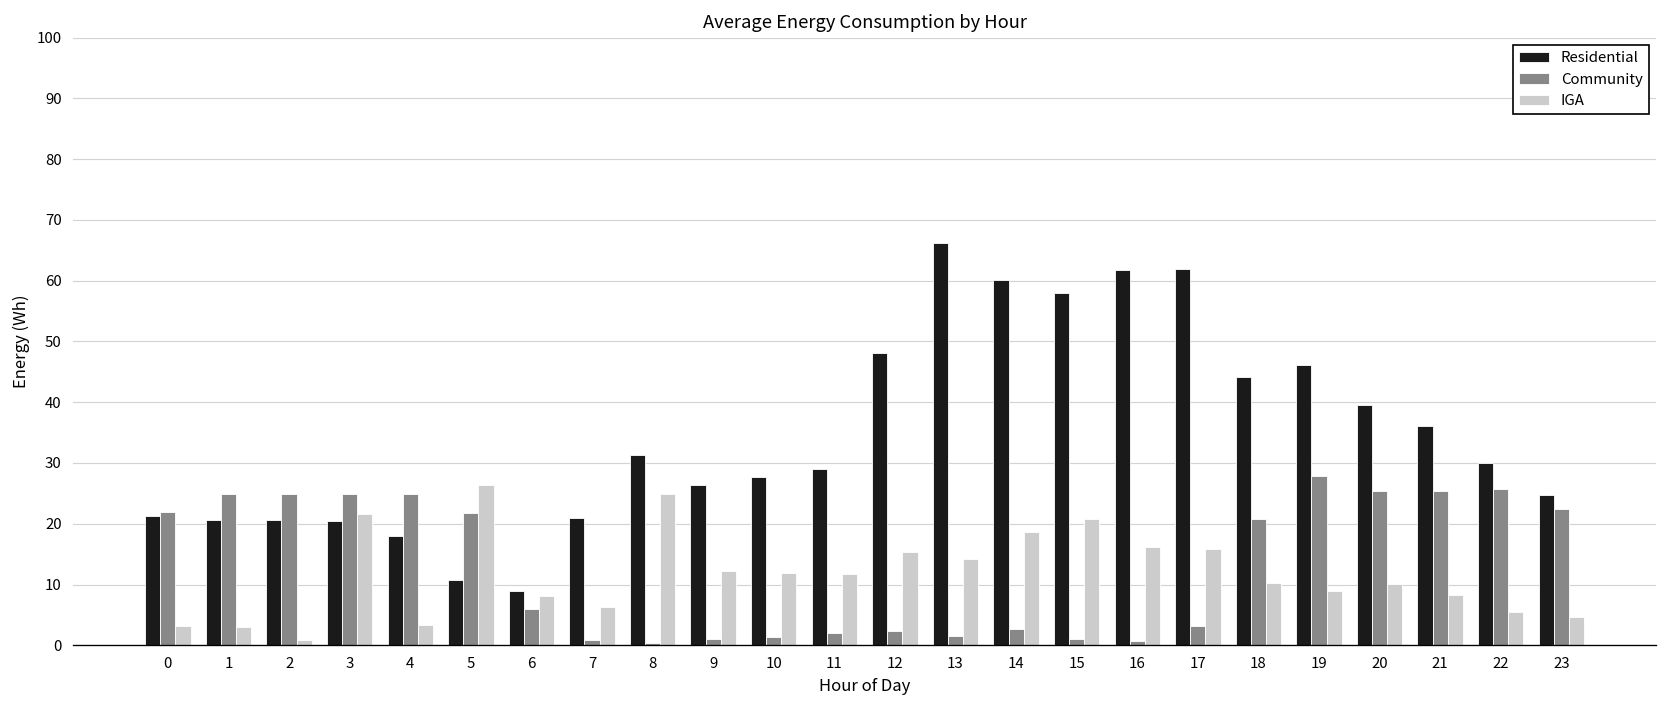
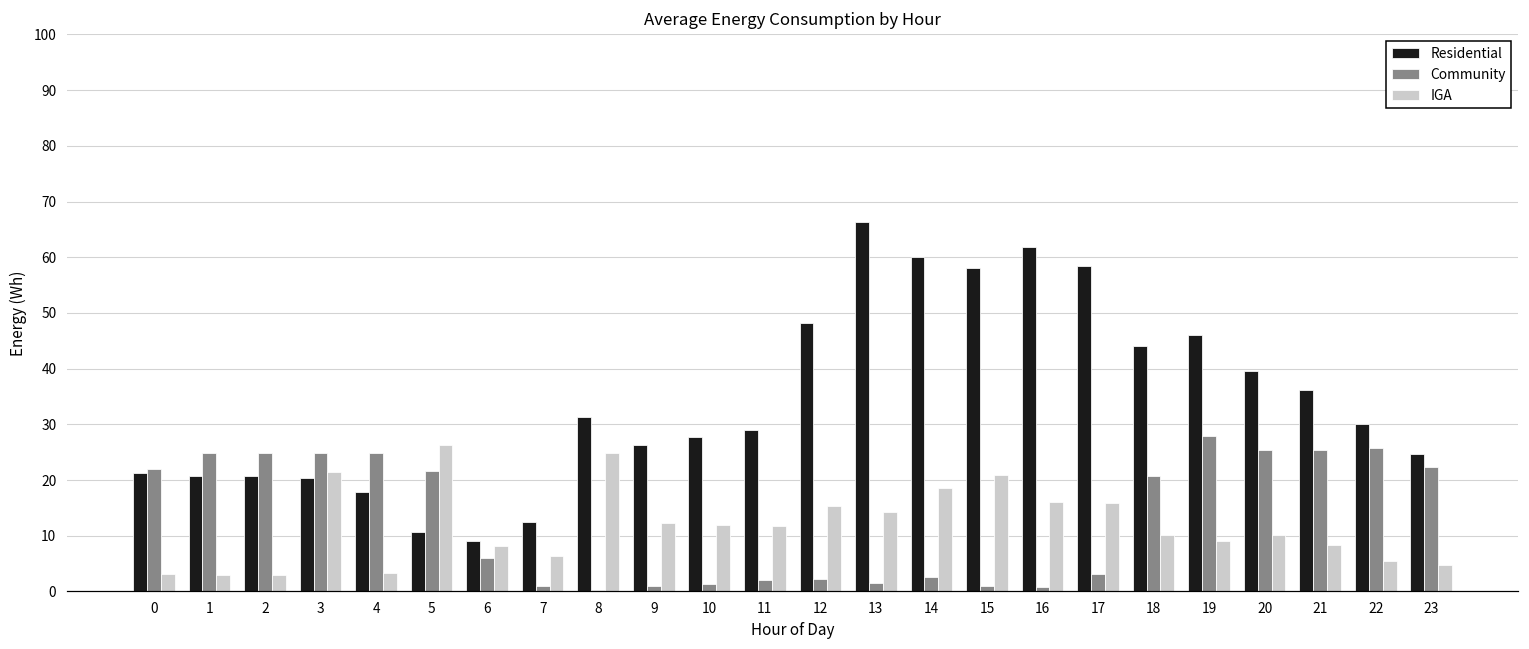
IGA, 2: 1 -> 3
Residential, 7: 21 -> 12
Residential, 17: 62 -> 58
